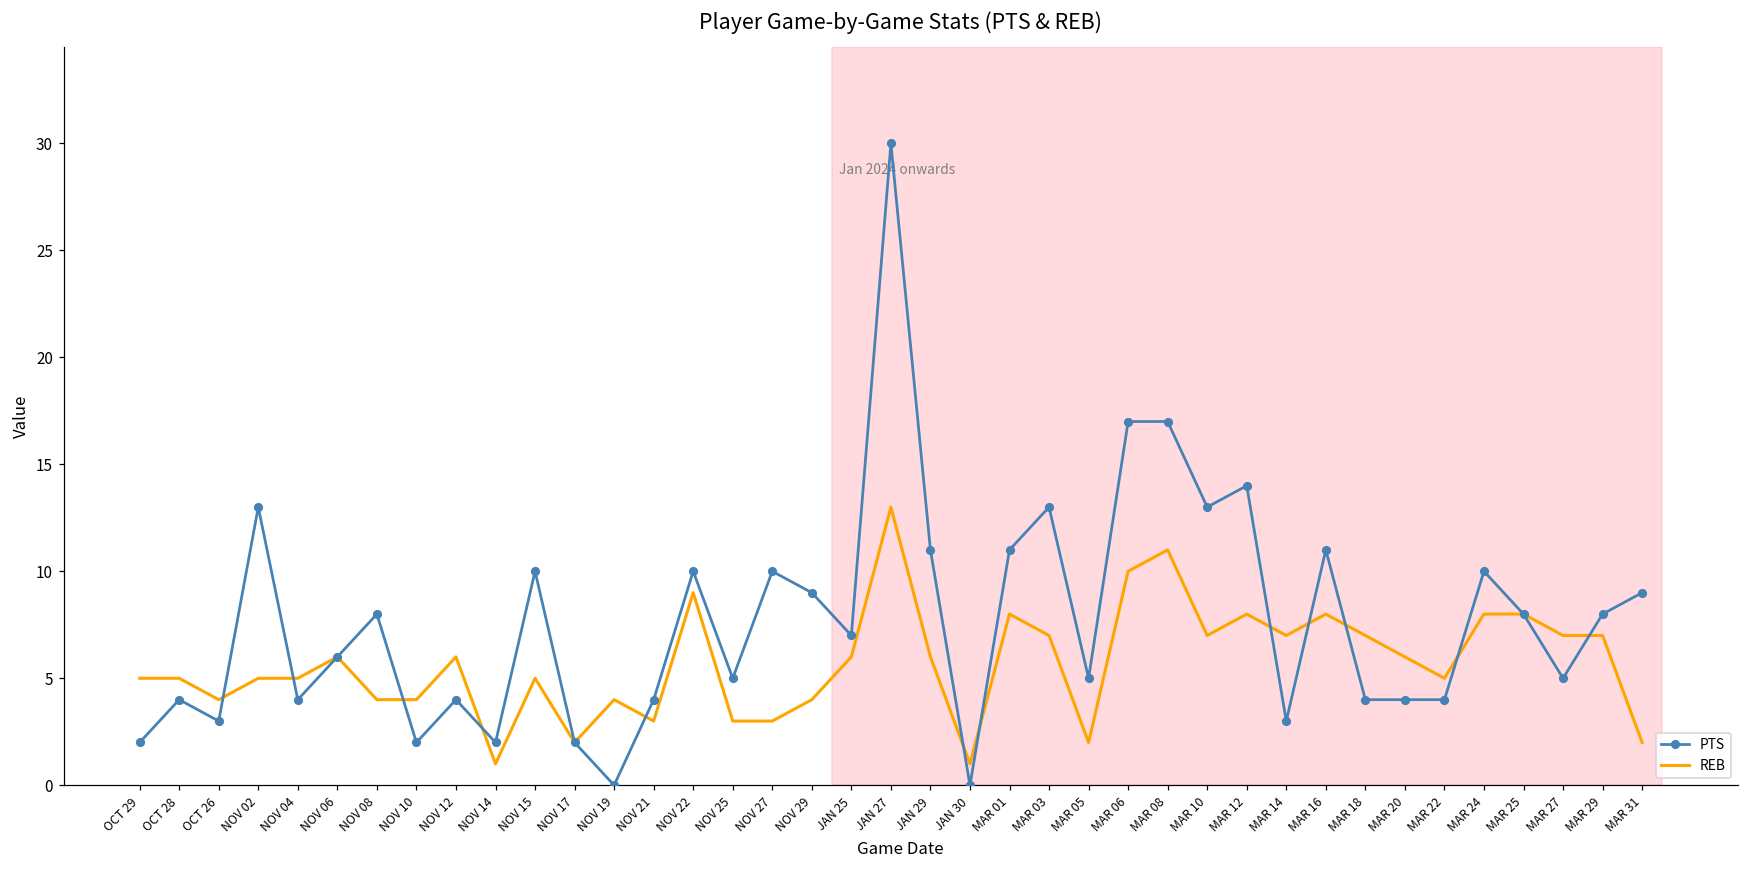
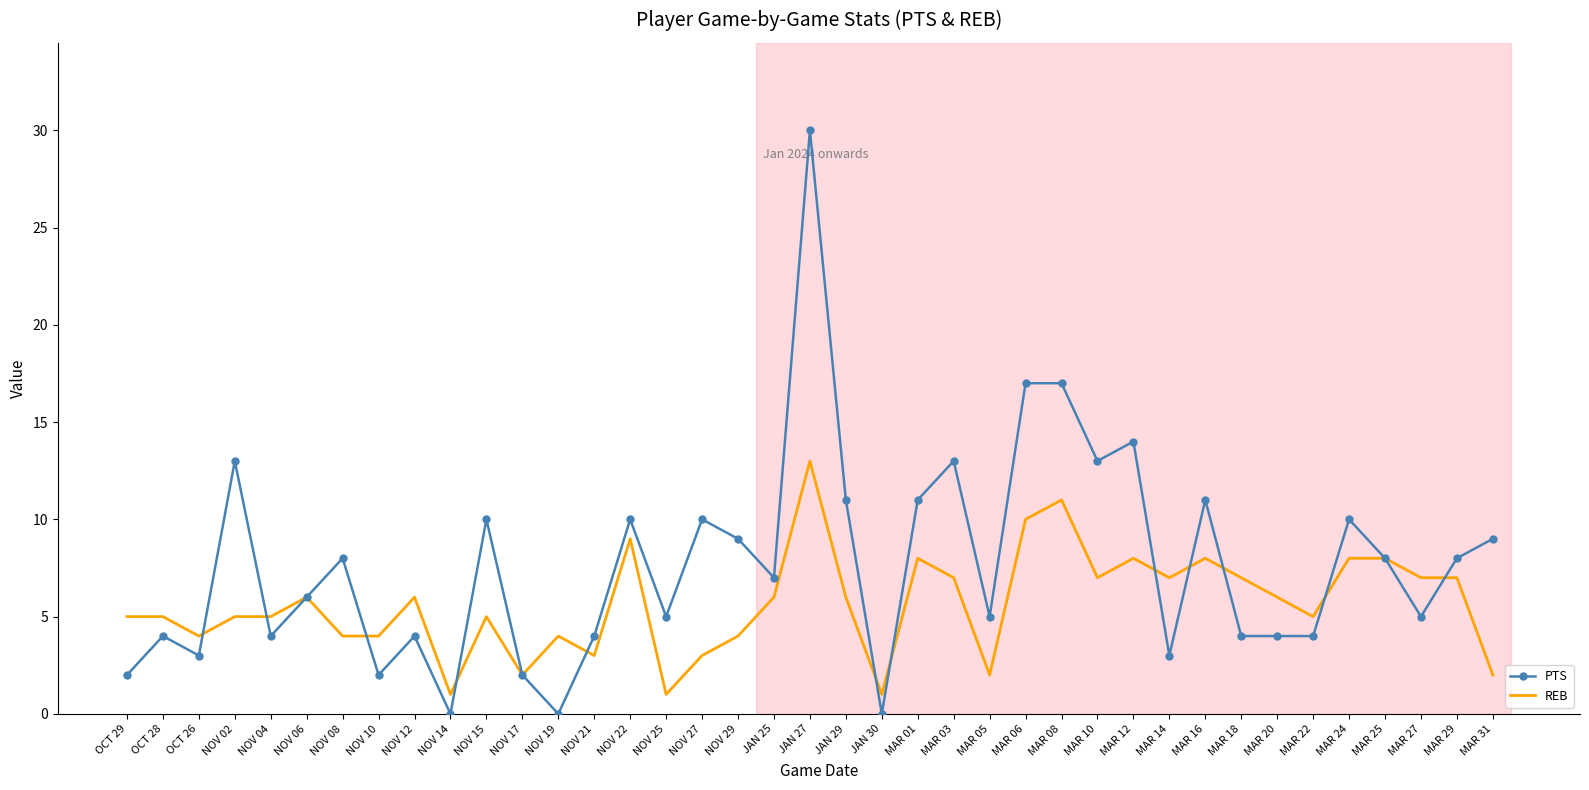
PTS, NOV 14: 2 -> 0
REB, NOV 25: 3 -> 1
